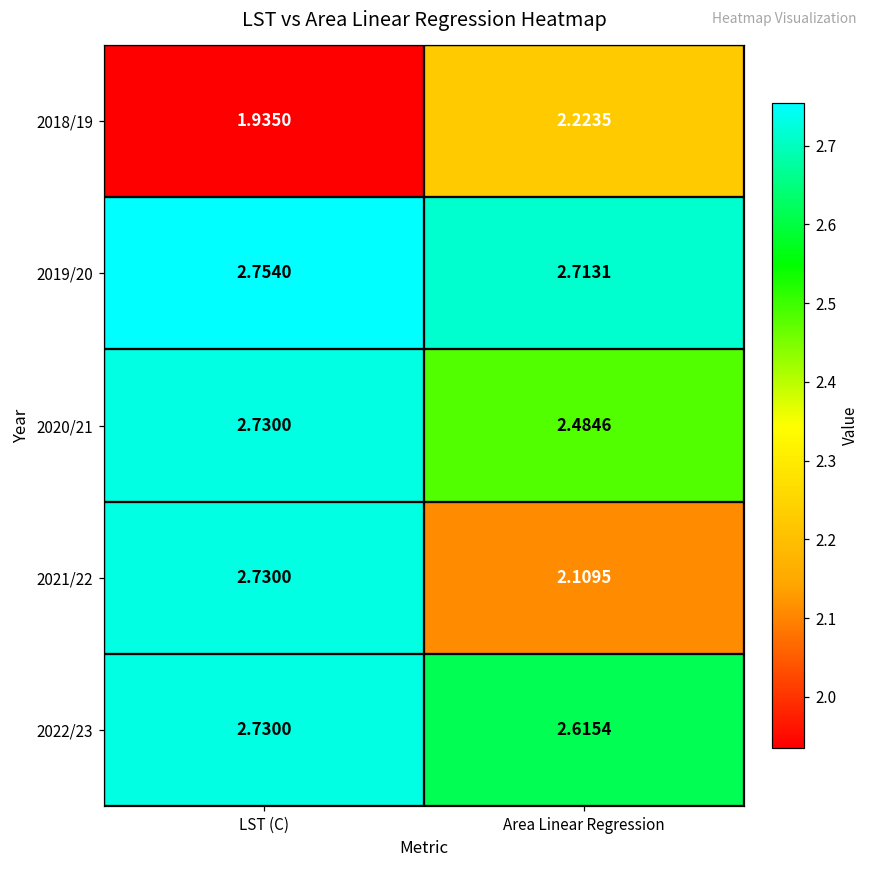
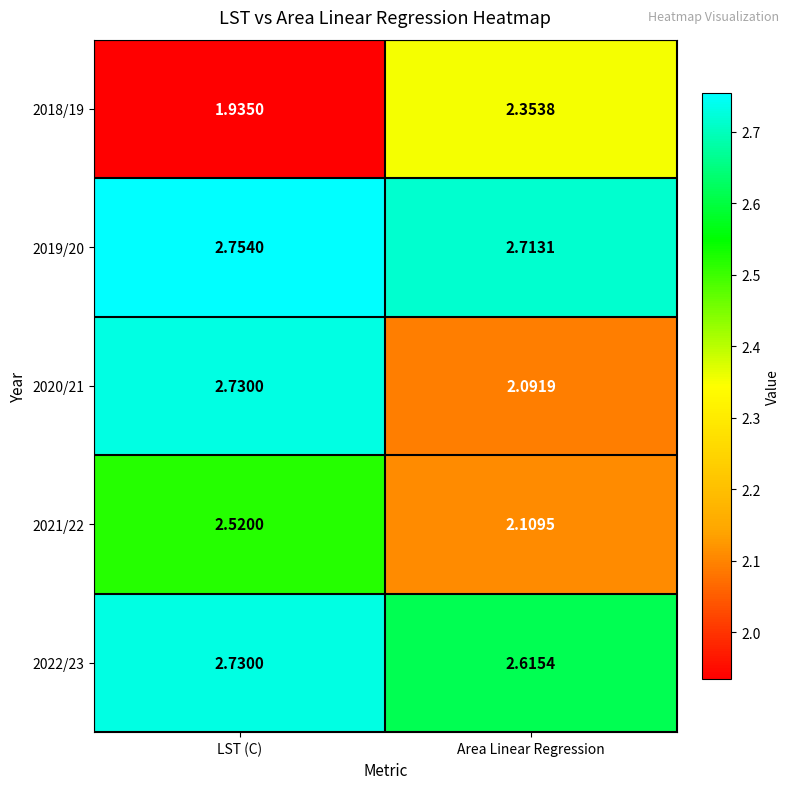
2018/19, Area Linear Regression: 2.2235 -> 2.3538
2020/21, Area Linear Regression: 2.4846 -> 2.0919
2021/22, LST (C): 2.7300 -> 2.5200
